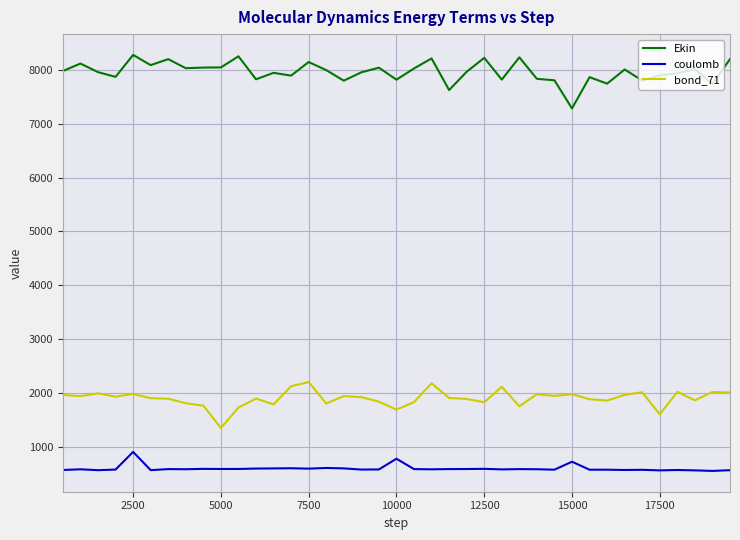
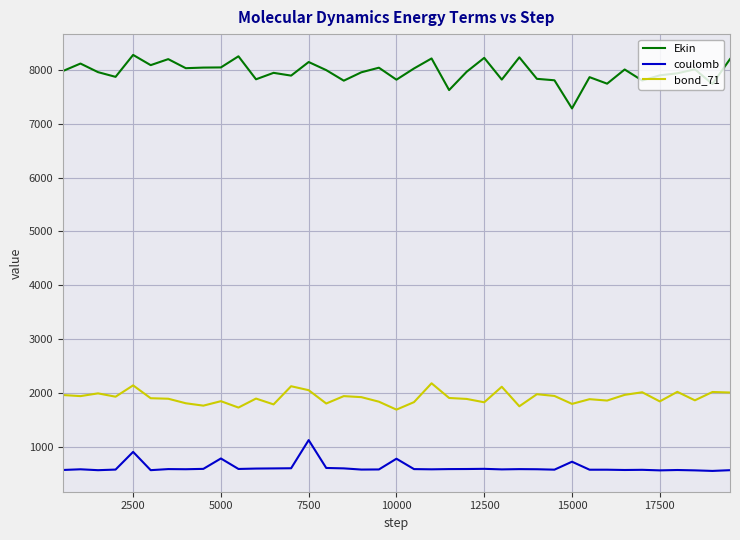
bond_71, 2500: 2000 -> 2100
coulomb, 5000: 600 -> 800
bond_71, 5000: 1400 -> 1900
coulomb, 7500: 600 -> 1100
bond_71, 7500: 2200 -> 2100
bond_71, 15000: 2000 -> 1800
bond_71, 17500: 1600 -> 1800
